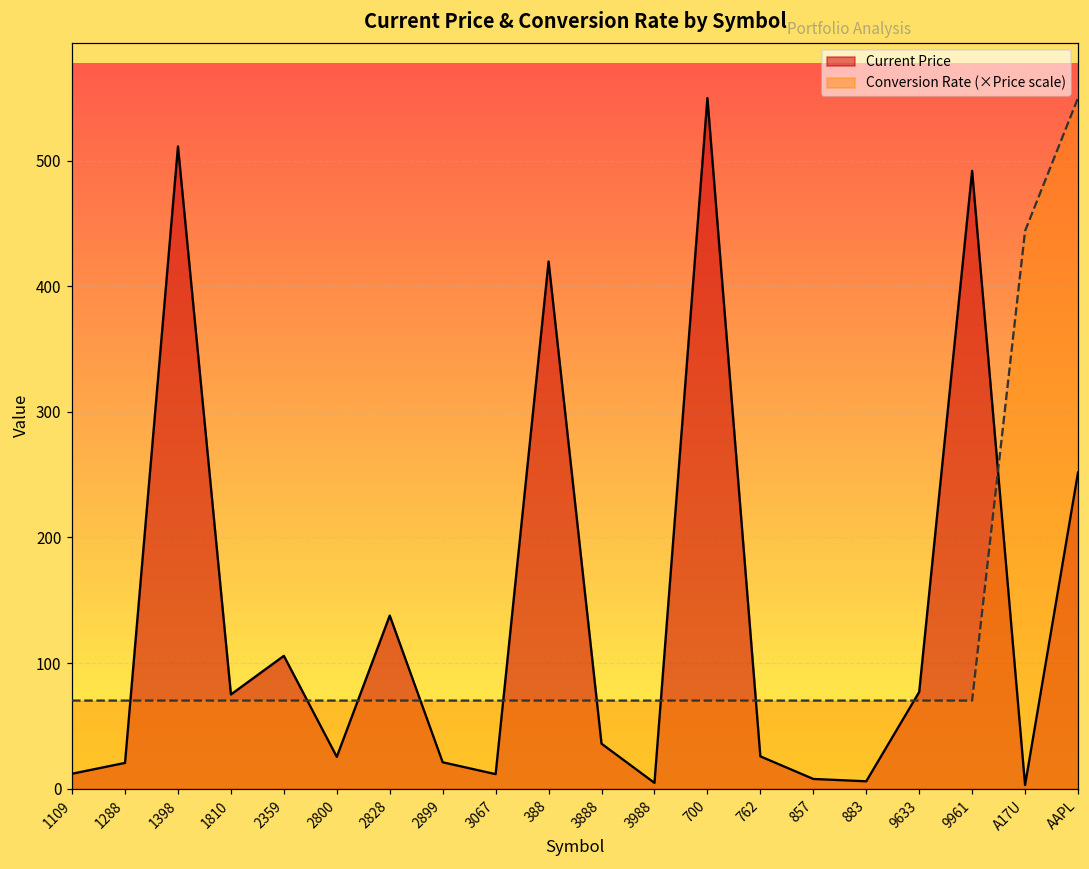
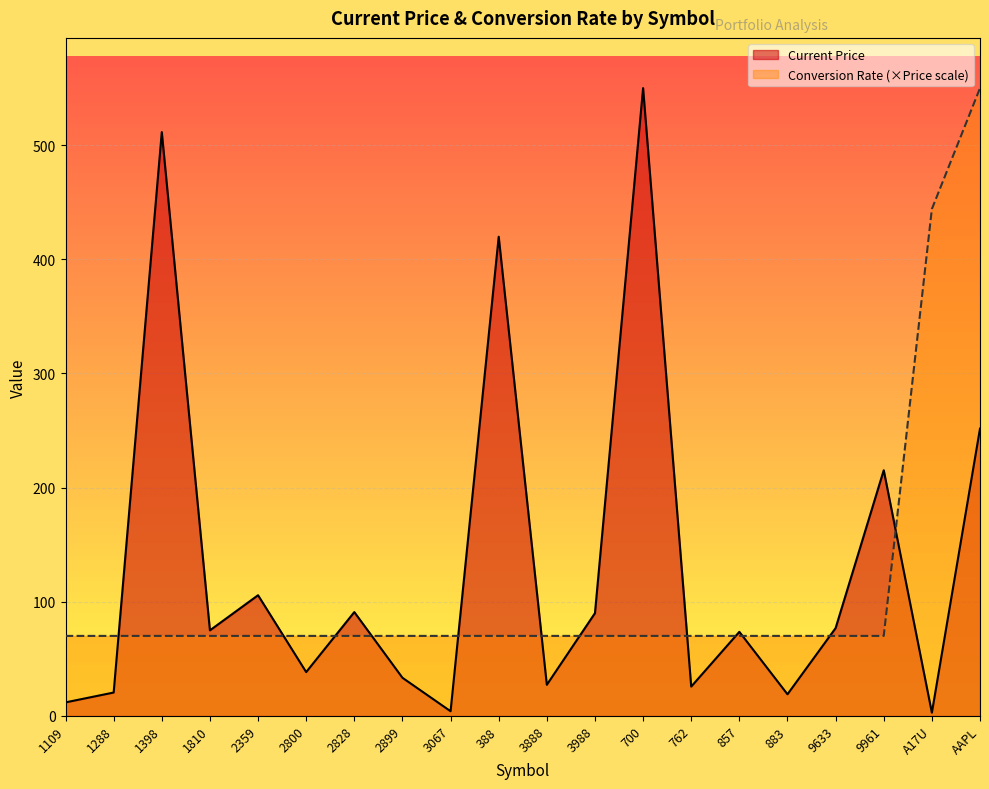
Current Price, 2800: 25 -> 38
Current Price, 2828: 138 -> 91
Current Price, 2899: 21 -> 33
Current Price, 3067: 11 -> 4
Current Price, 3888: 36 -> 27
Current Price, 3988: 5 -> 90
Current Price, 857: 8 -> 74
Current Price, 883: 6 -> 19
Current Price, 9961: 492 -> 215
